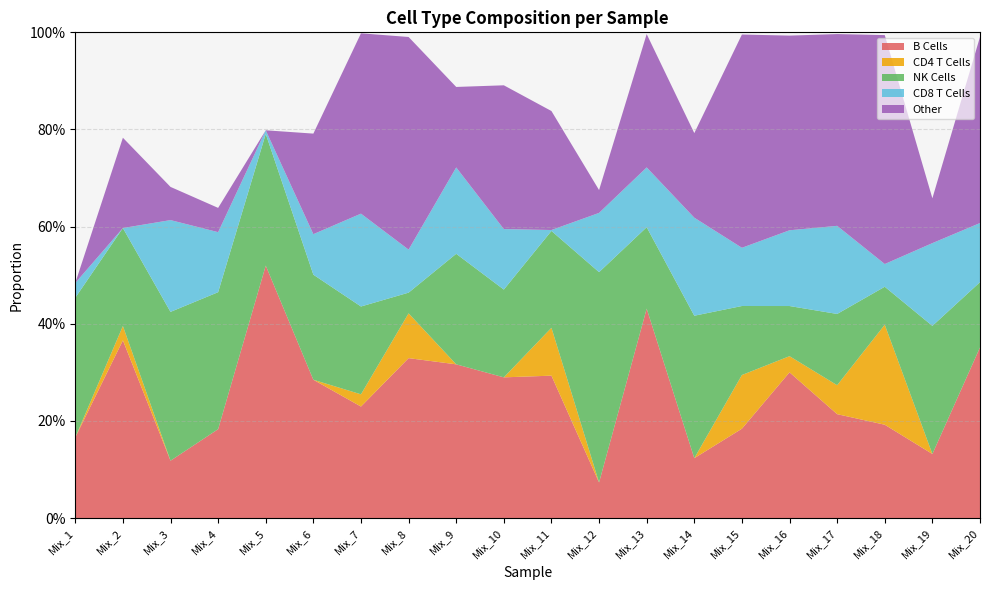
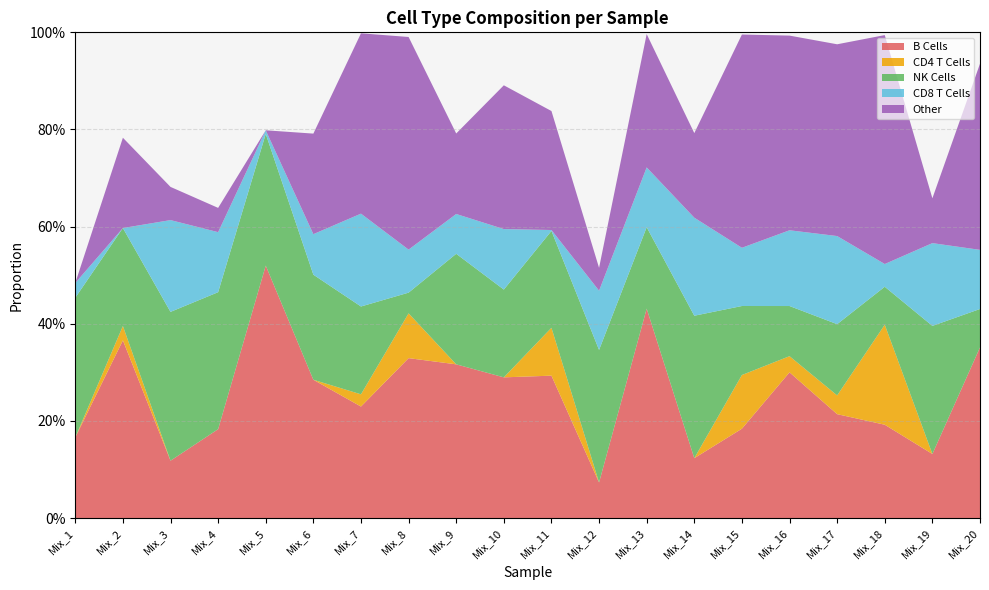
CD8 T Cells, Mix_9: 18% -> 8%
NK Cells, Mix_12: 43% -> 27%
CD4 T Cells, Mix_17: 6% -> 4%
NK Cells, Mix_20: 13% -> 8%
